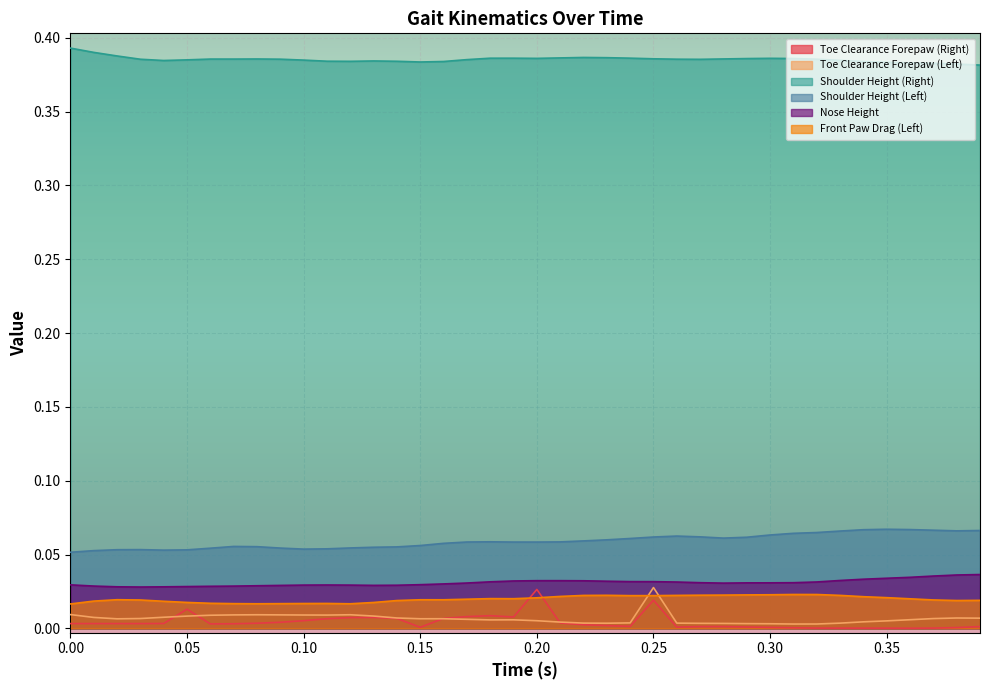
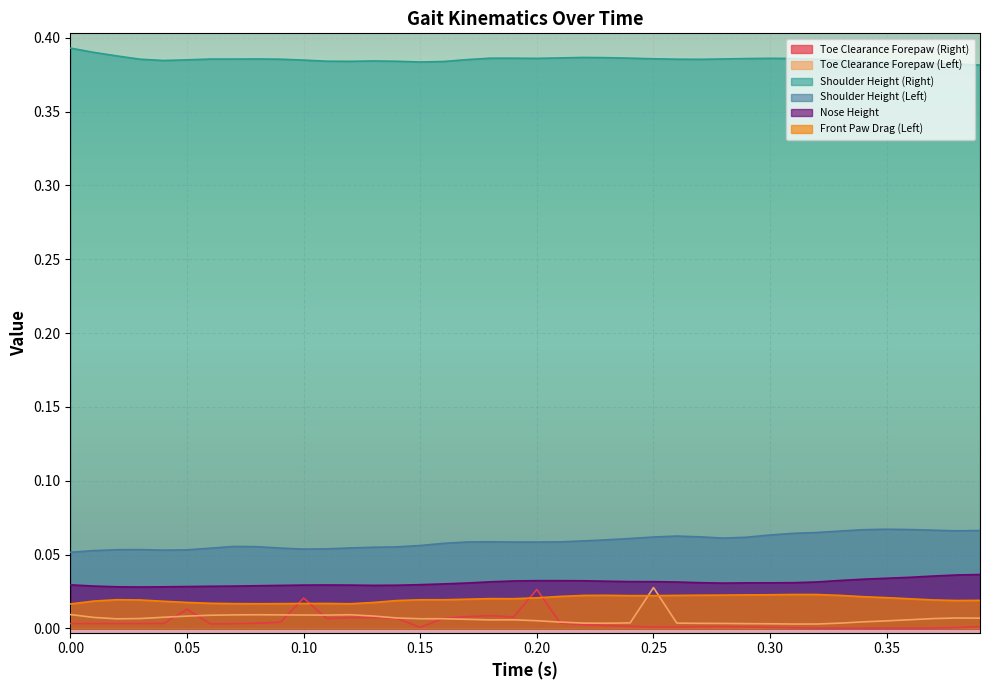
Toe Clearance Forepaw (Right), 0.10: 0.005 -> 0.021
Toe Clearance Forepaw (Right), 0.25: 0.019 -> 0.001
